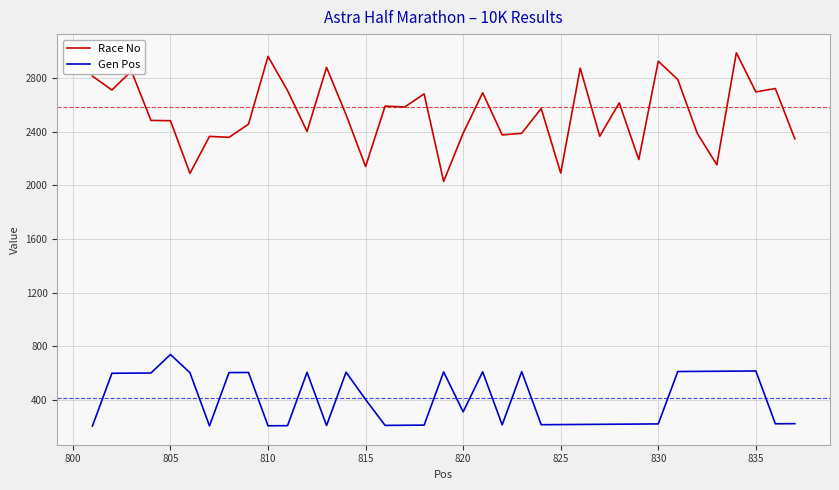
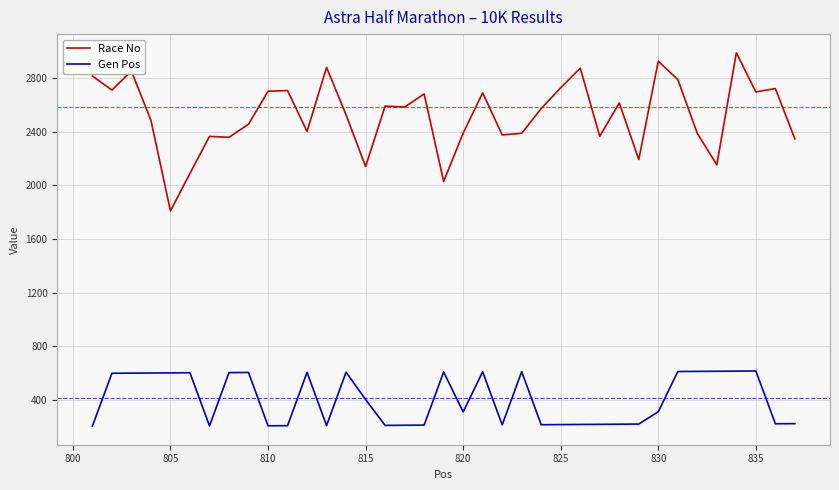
Race No, 805: 2480 -> 1810
Gen Pos, 805: 740 -> 600
Race No, 810: 2960 -> 2700
Race No, 825: 2090 -> 2730
Gen Pos, 830: 220 -> 310
